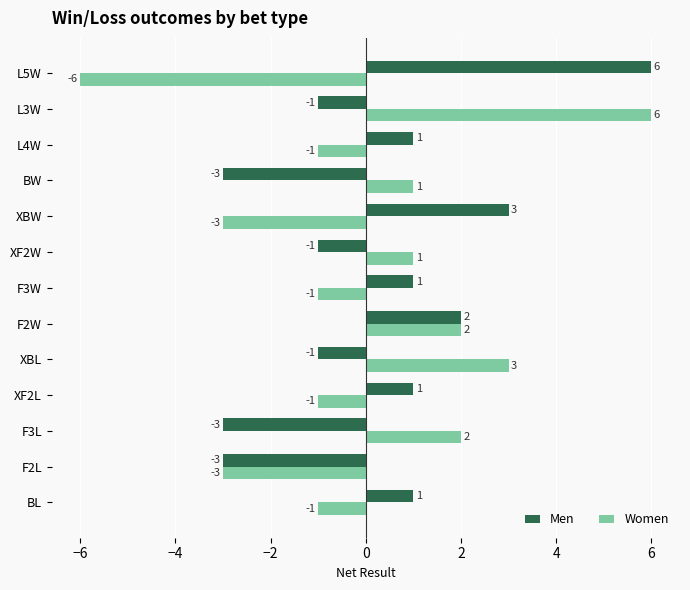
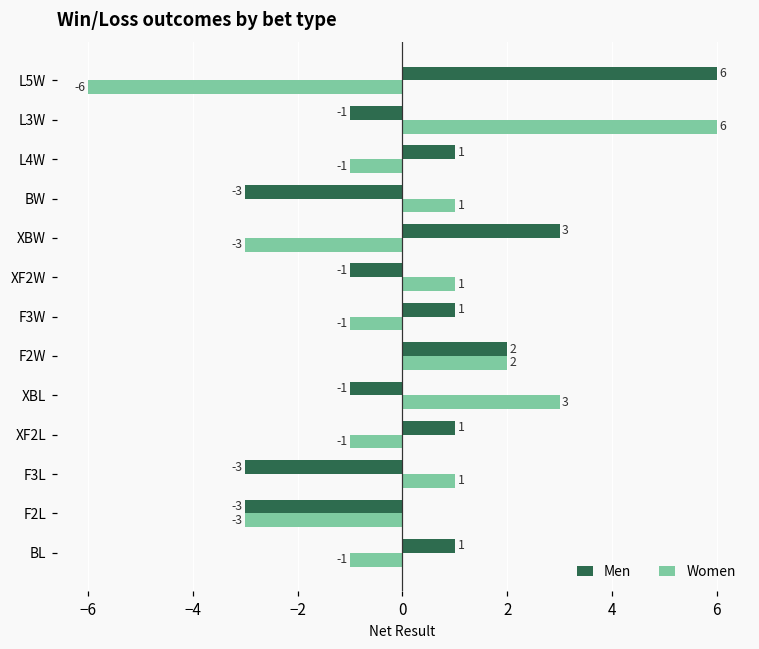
Women, F3L: 2 -> 1
